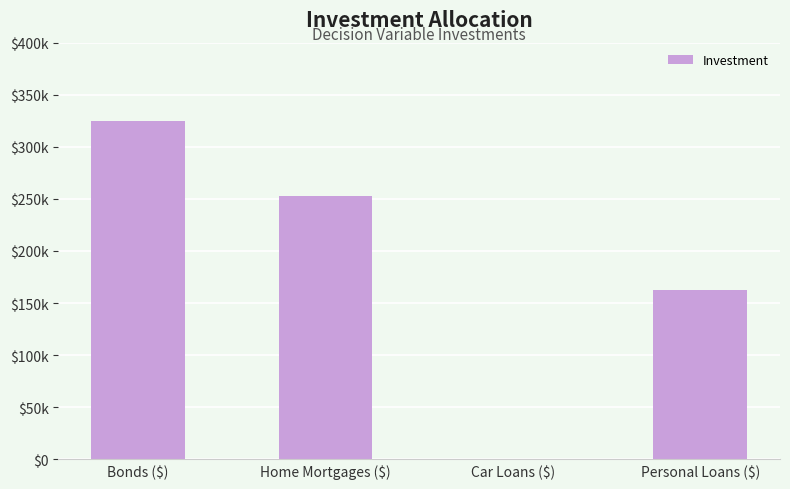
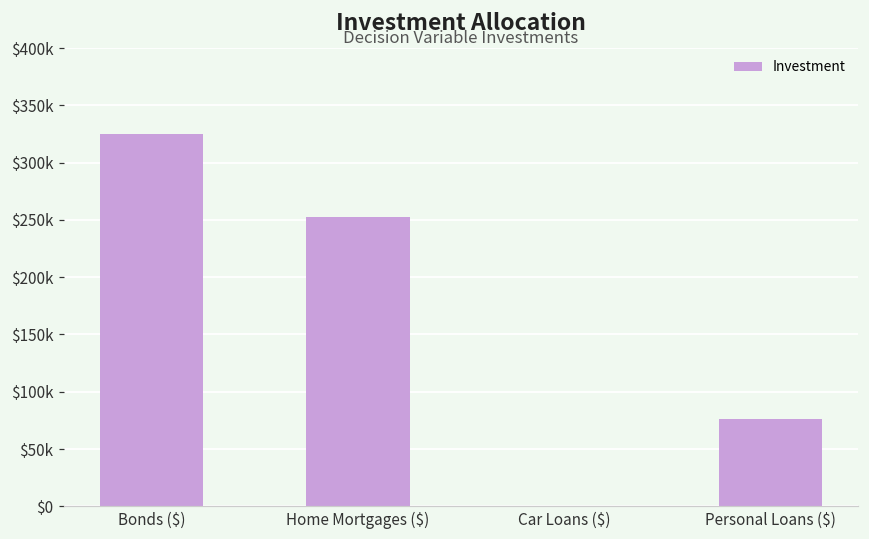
Personal Loans ($): $163000 -> $76000
